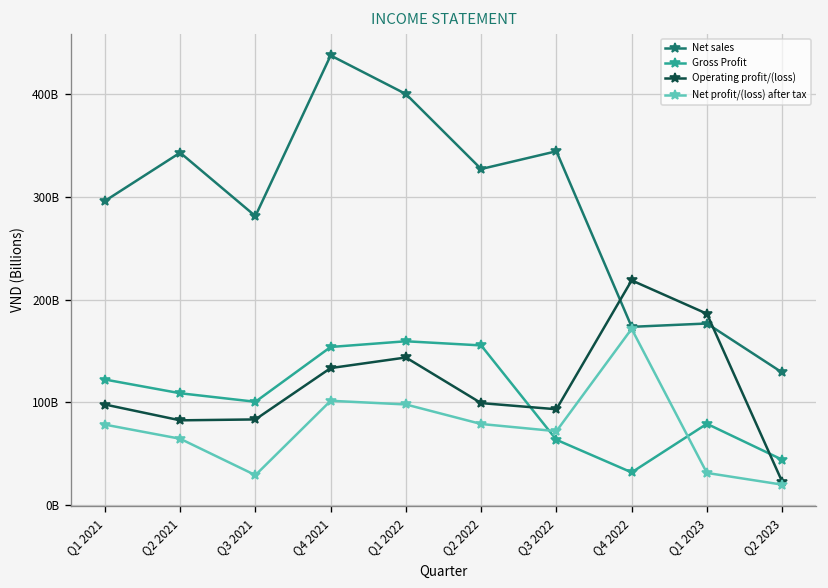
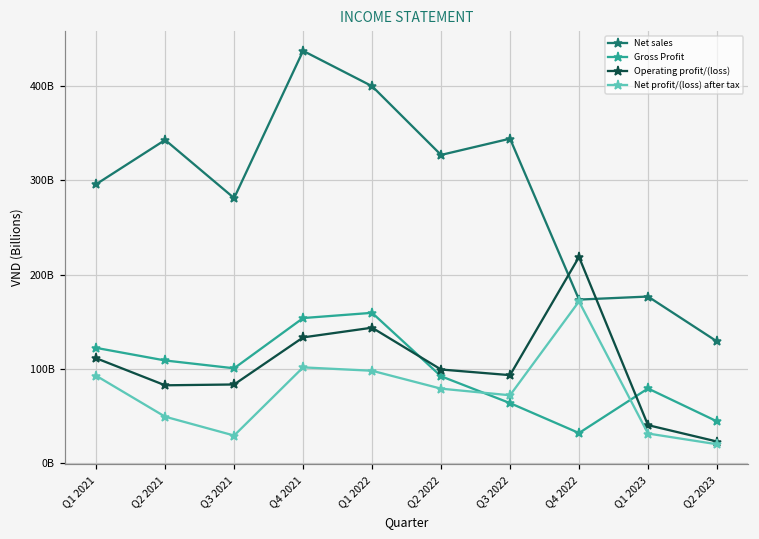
Operating profit/(loss), Q1 2021: 100000000000 -> 110000000000
Net profit/(loss) after tax, Q1 2021: 80000000000 -> 90000000000
Net profit/(loss) after tax, Q2 2021: 60000000000 -> 50000000000
Gross Profit, Q2 2022: 160000000000 -> 90000000000
Operating profit/(loss), Q1 2023: 190000000000 -> 40000000000
